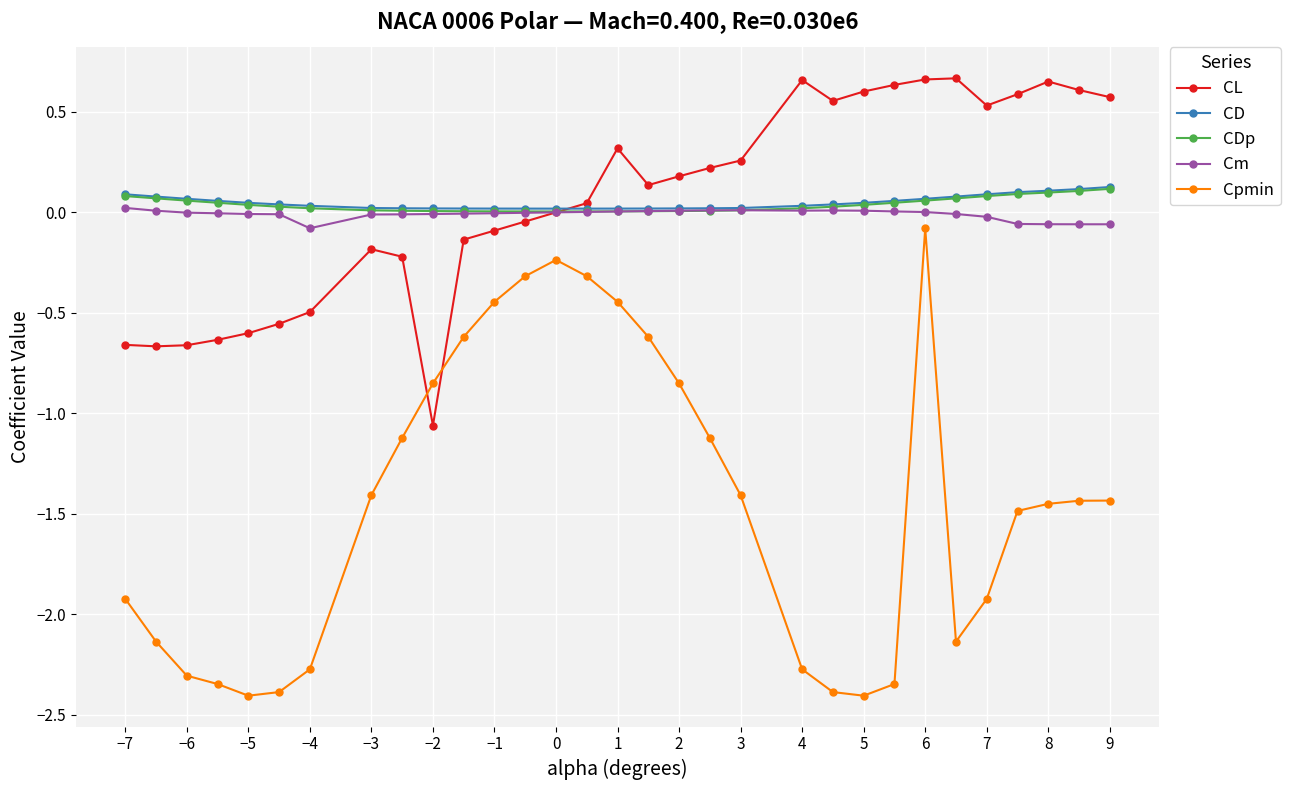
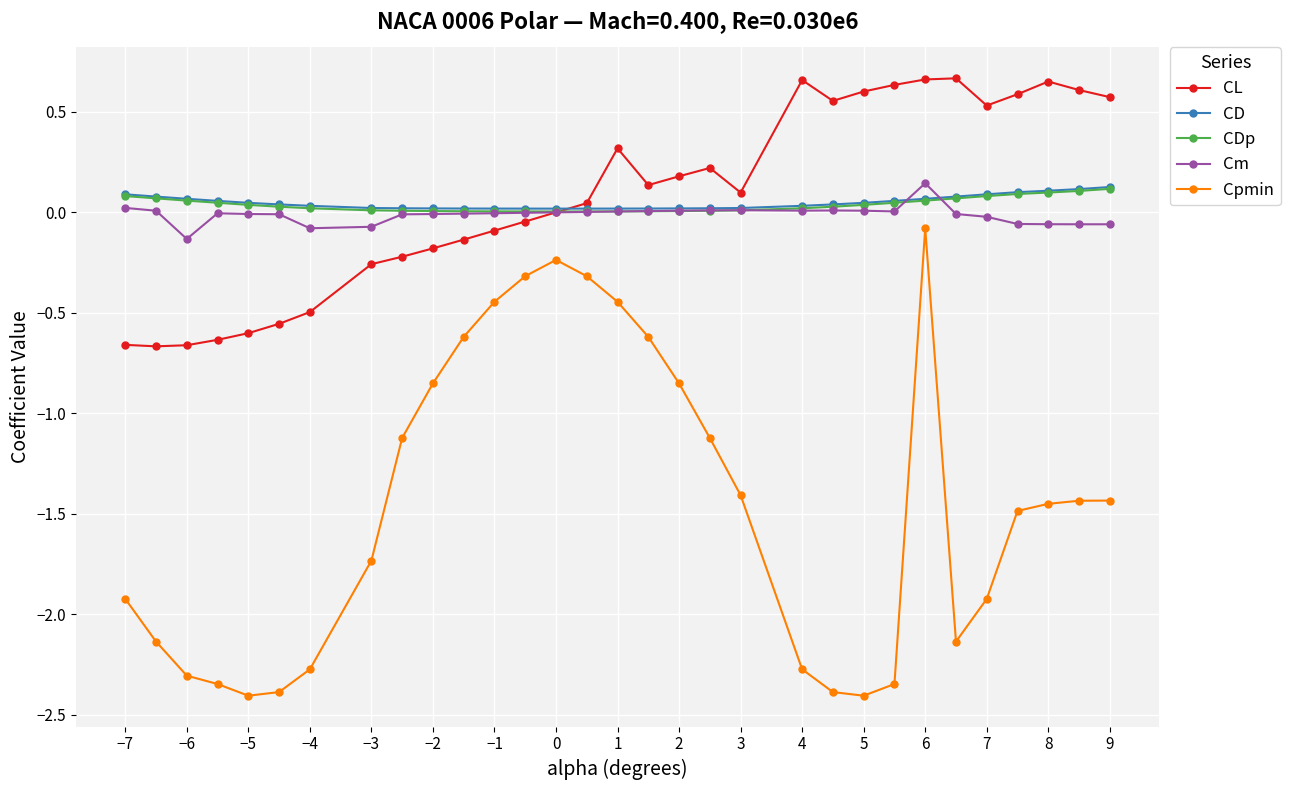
Cm, −6: 0.00 -> -0.13
CL, −3: -0.18 -> -0.26
Cm, −3: -0.01 -> -0.07
Cpmin, −3: -1.41 -> -1.73
CL, −2: -1.06 -> -0.18
CL, 3: 0.26 -> 0.10
Cm, 6: 0.00 -> 0.14
